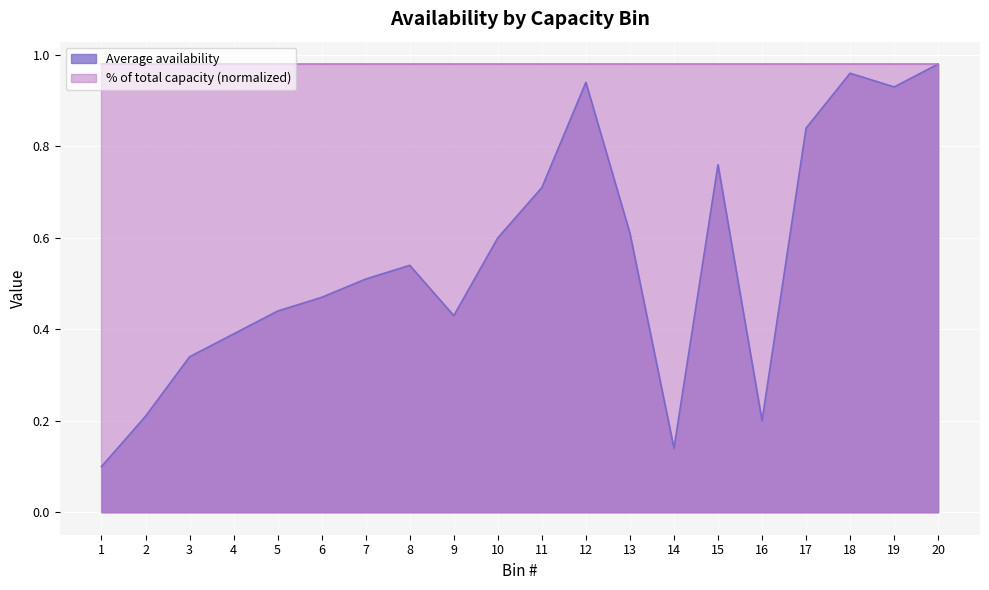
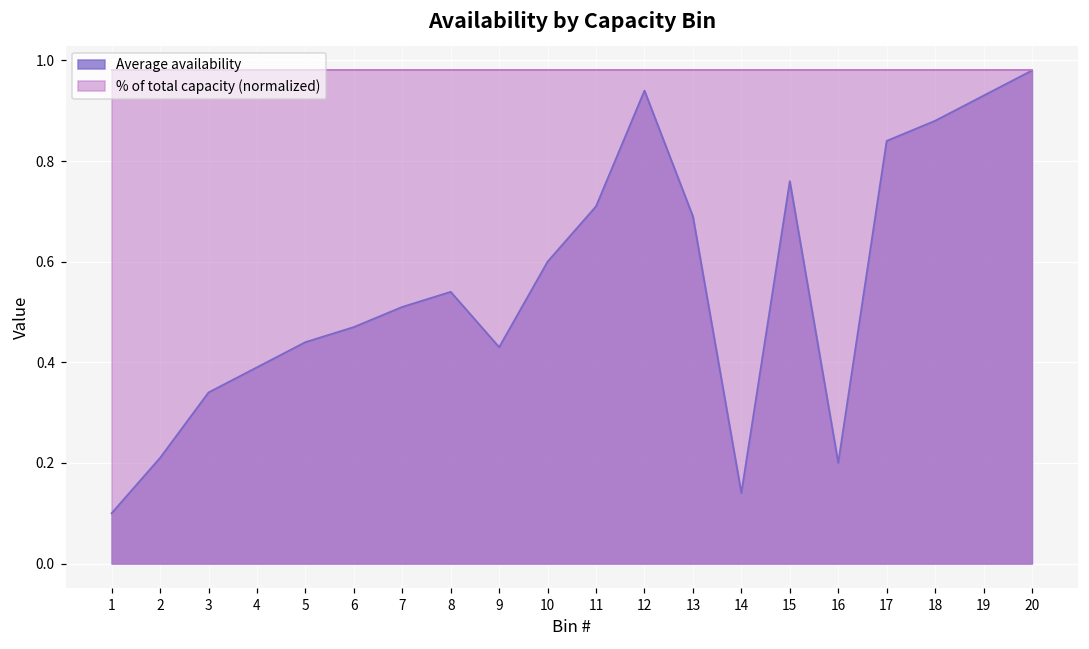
Average availability, 13: 0.61 -> 0.69
Average availability, 18: 0.96 -> 0.88
